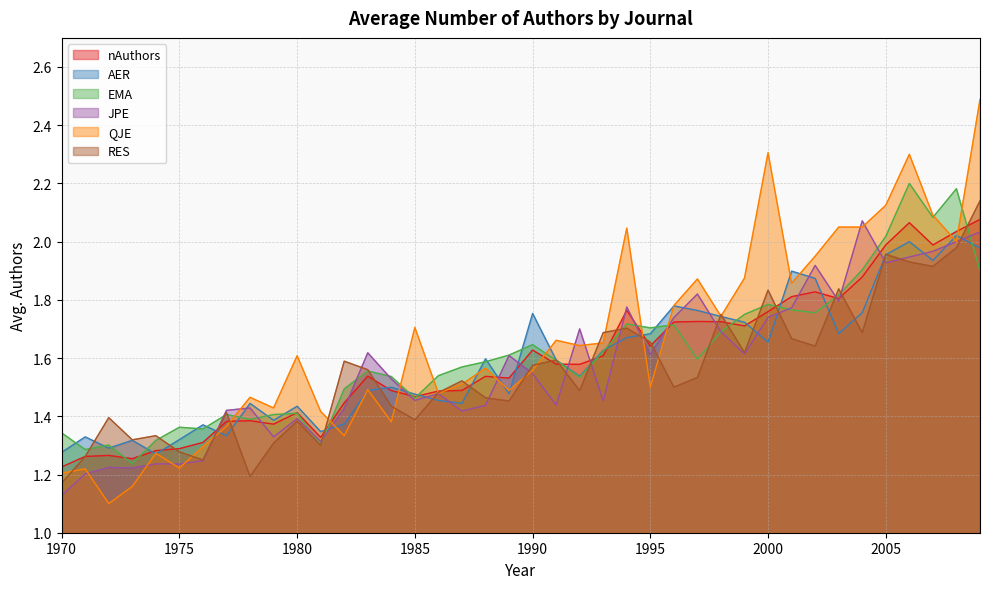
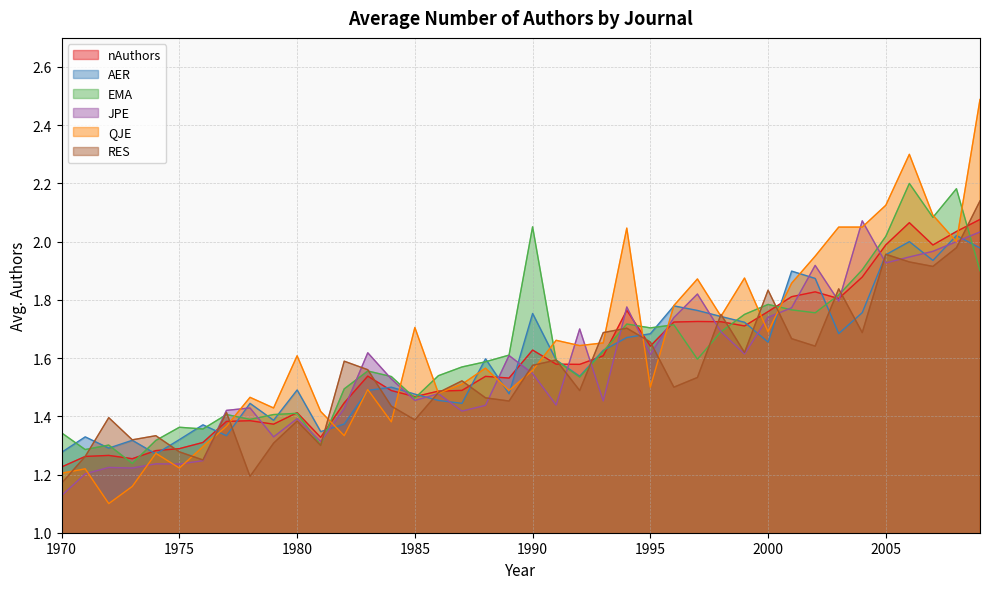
AER, 1980: 1.43 -> 1.49
EMA, 1990: 1.65 -> 2.05
QJE, 2000: 2.31 -> 1.69
